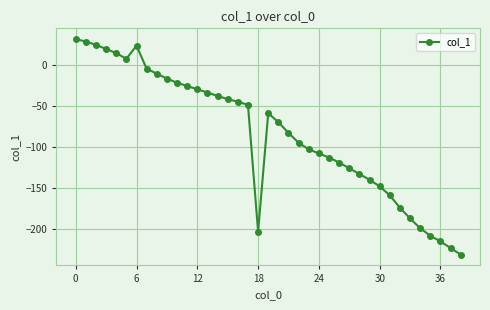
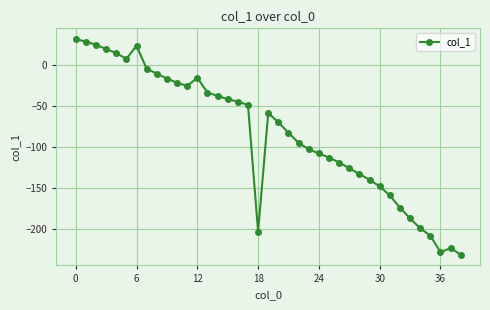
12: -30 -> -20
36: -220 -> -230
